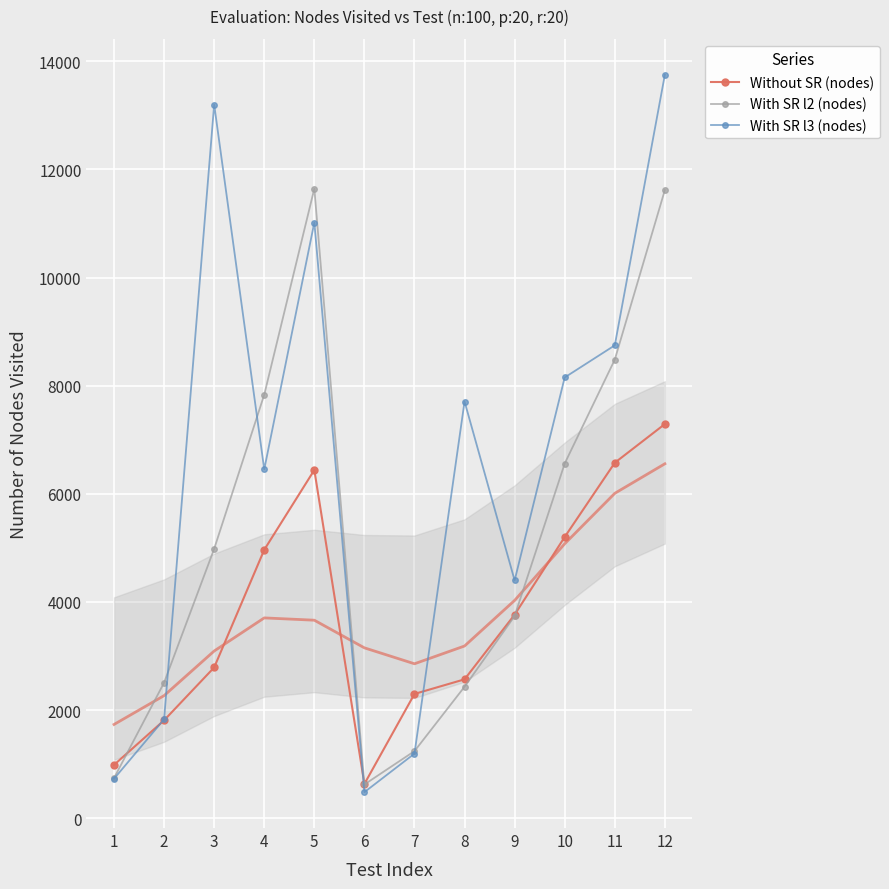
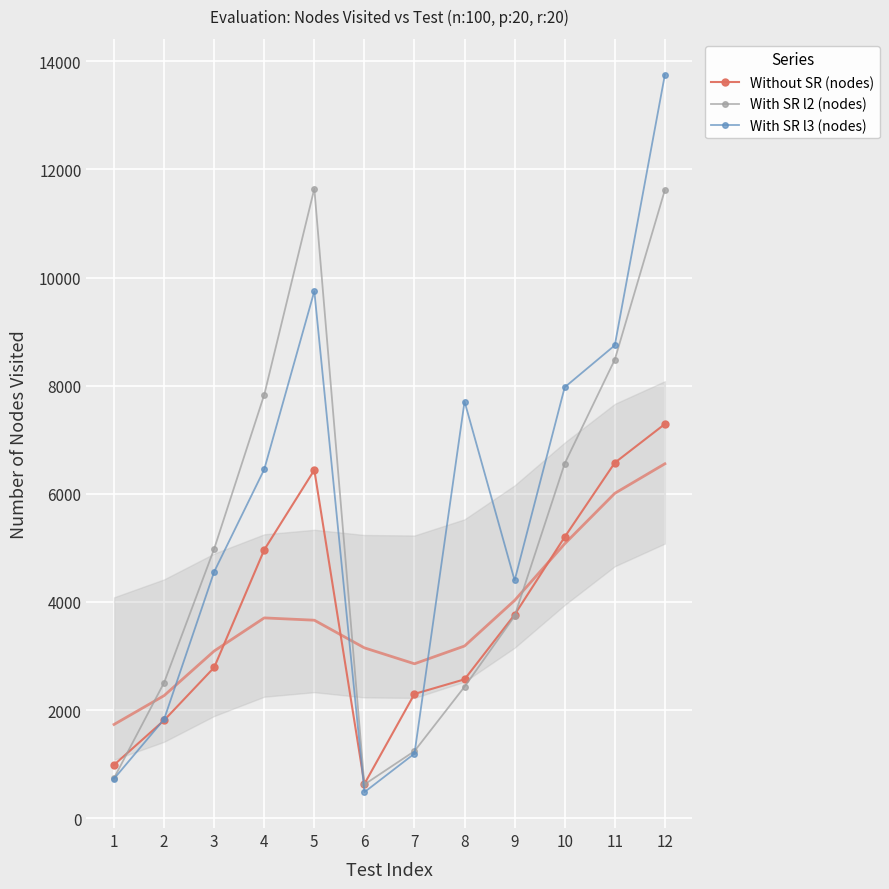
With SR l3 (nodes), 3: 13200 -> 4600
With SR l3 (nodes), 5: 11000 -> 9700
With SR l3 (nodes), 10: 8200 -> 8000
